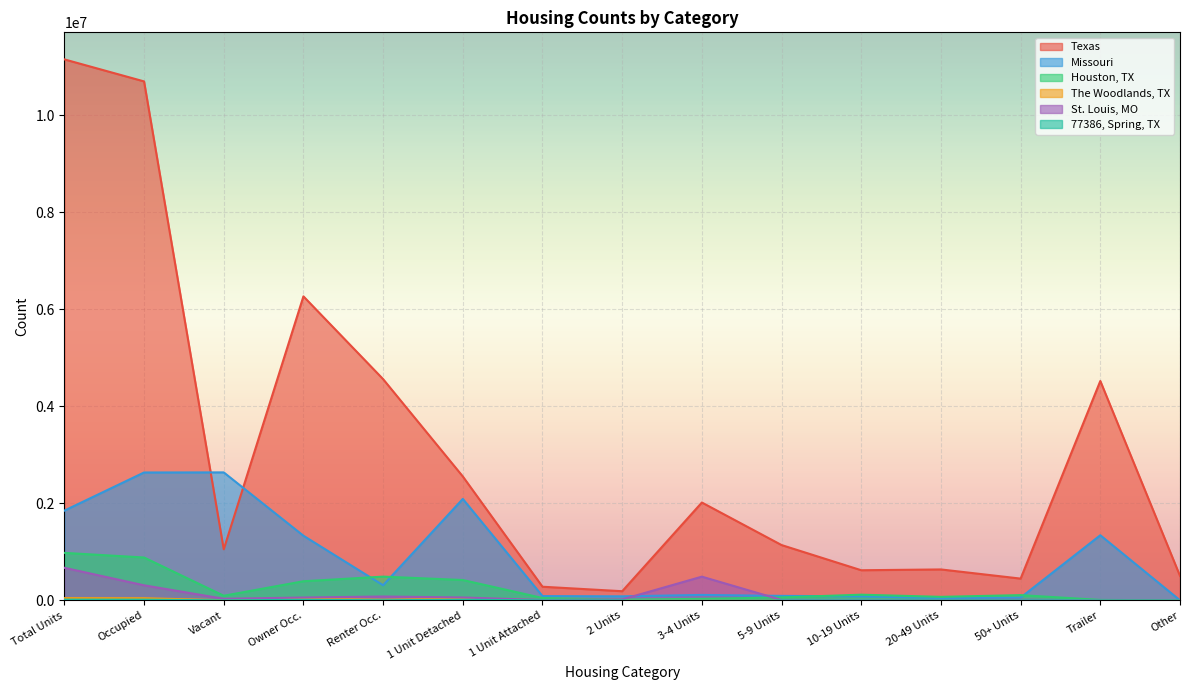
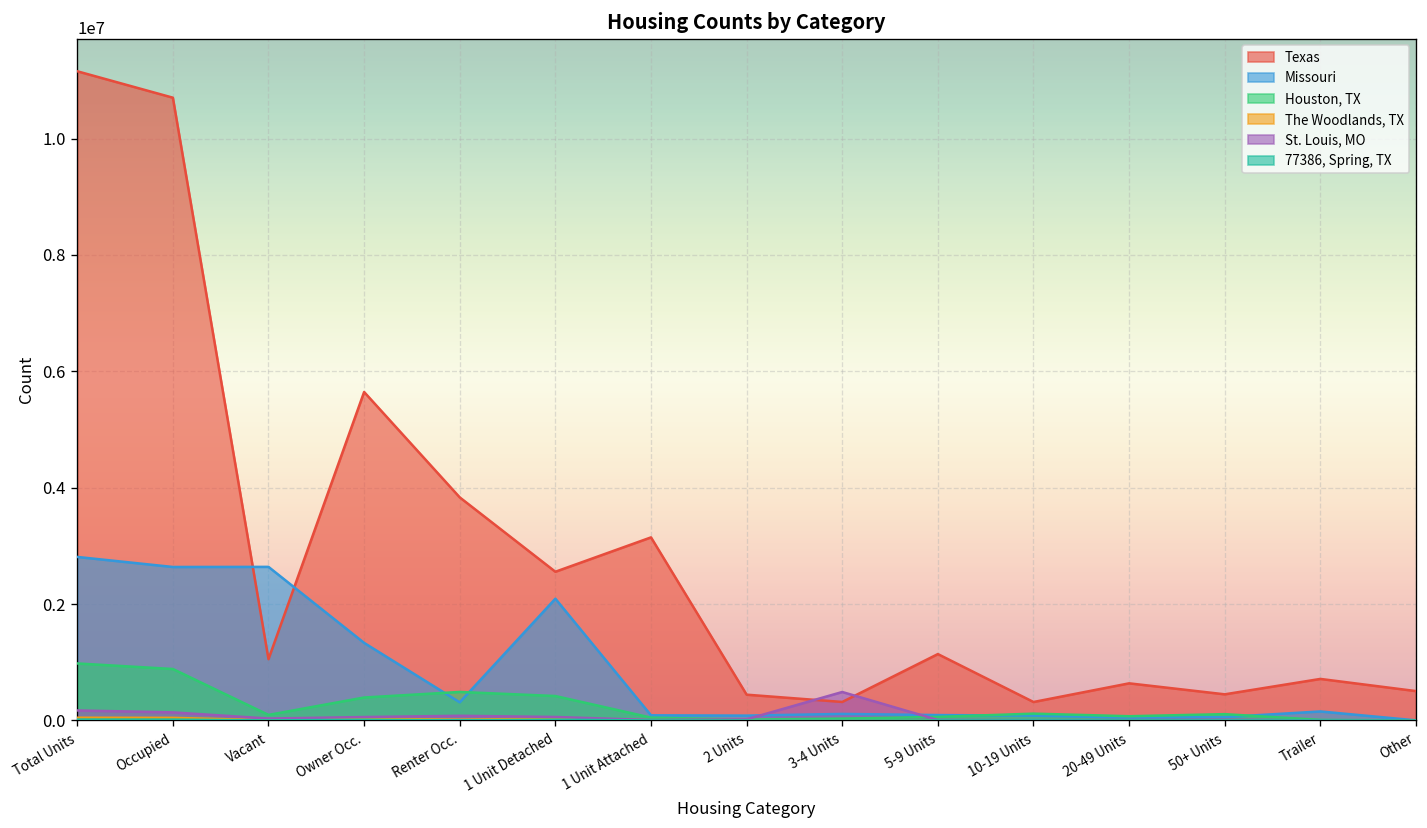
Missouri, Total Units: 1900000 -> 2800000
St. Louis, MO, Total Units: 700000 -> 200000
St. Louis, MO, Occupied: 300000 -> 100000
Texas, Owner Occ.: 6300000 -> 5600000
Texas, Renter Occ.: 4600000 -> 3800000
Texas, 1 Unit Attached: 300000 -> 3100000
Texas, 2 Units: 200000 -> 400000
Texas, 3-4 Units: 2000000 -> 300000
Texas, 10-19 Units: 600000 -> 300000
Texas, Trailer: 4500000 -> 700000
Missouri, Trailer: 1300000 -> 200000
